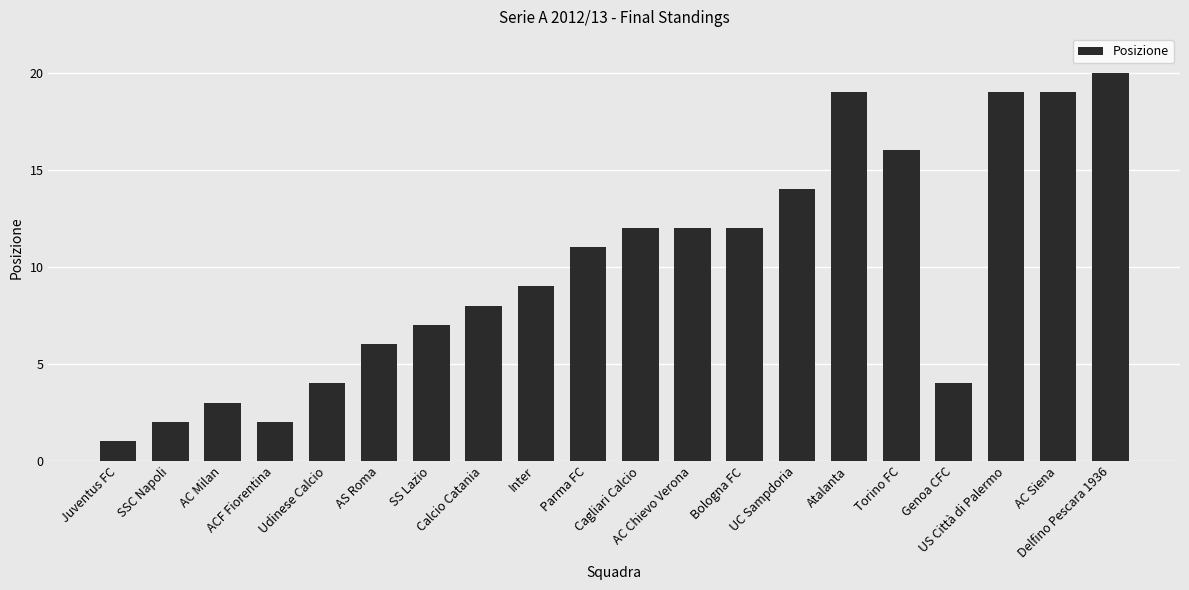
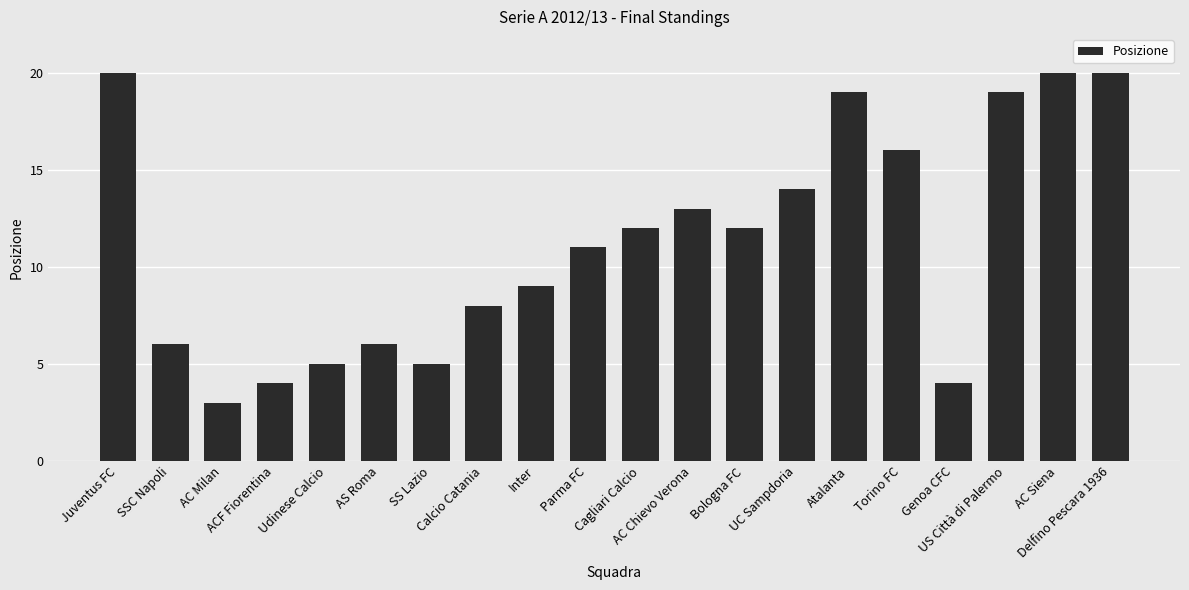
Juventus FC: 1 -> 20
SSC Napoli: 2 -> 6
ACF Fiorentina: 2 -> 4
Udinese Calcio: 4 -> 5
SS Lazio: 7 -> 5
AC Chievo Verona: 12 -> 13
AC Siena: 19 -> 20
